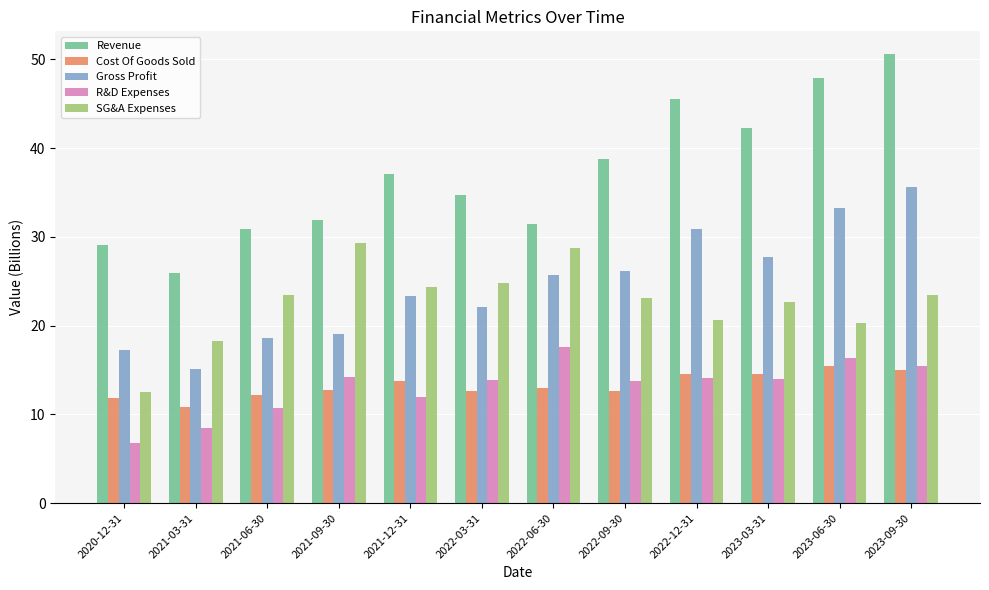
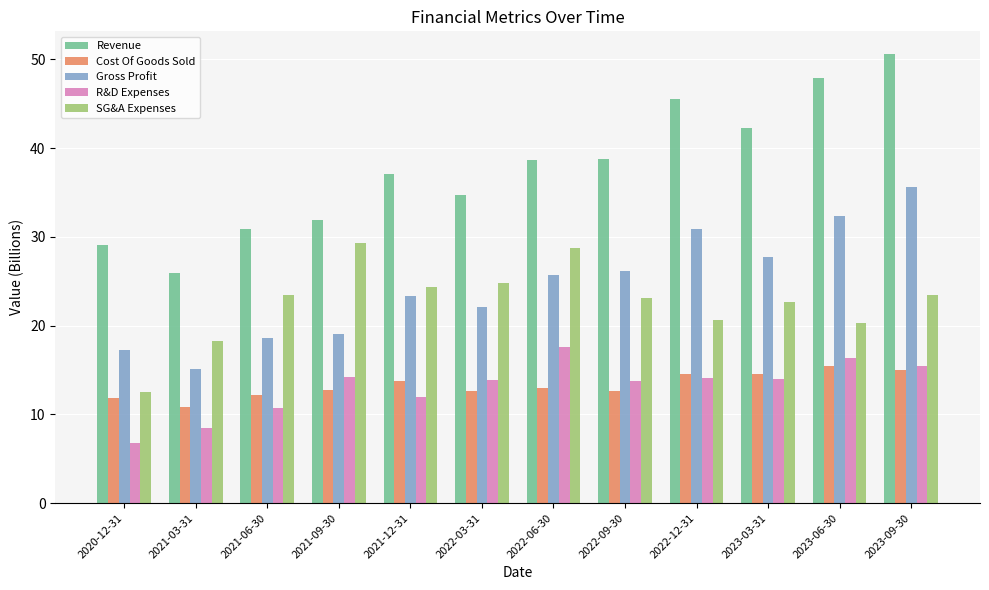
Revenue, 2022-06-30: 31 -> 39
Gross Profit, 2023-06-30: 33 -> 32
